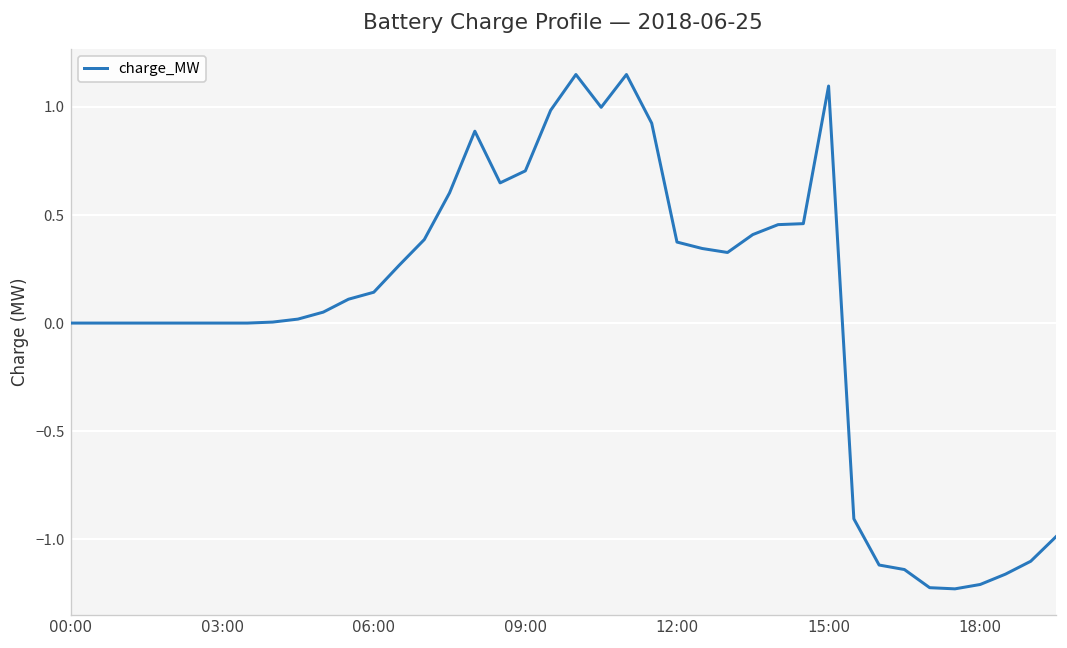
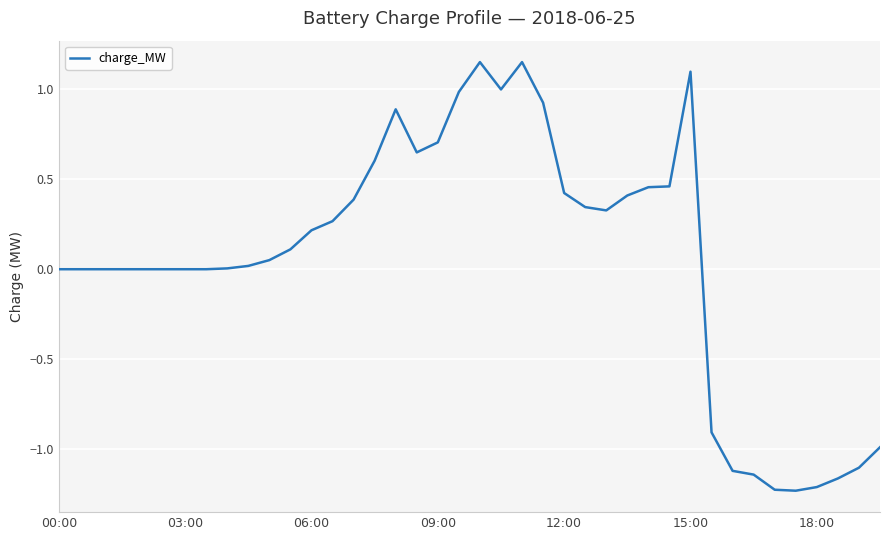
06:00: 0.14 -> 0.22
12:00: 0.37 -> 0.42
